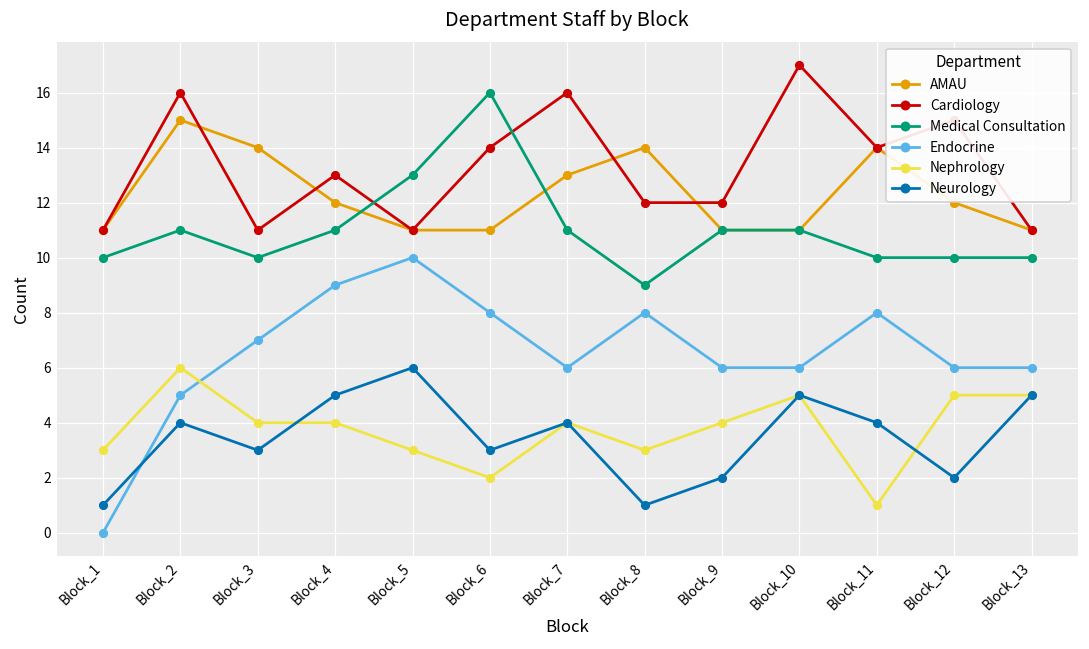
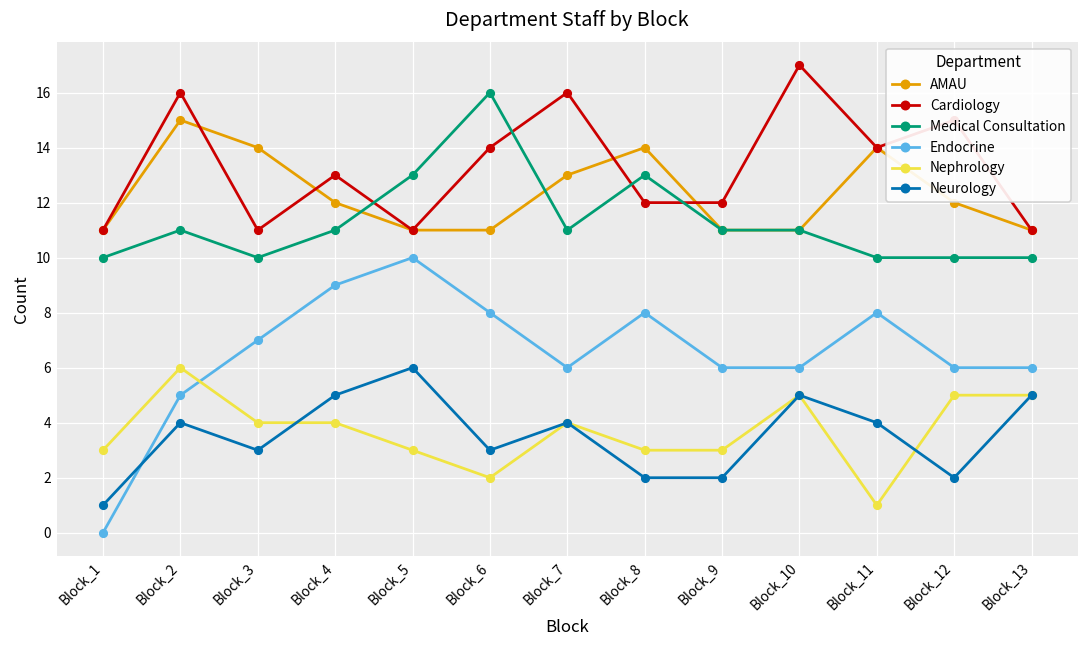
Medical Consultation, Block_8: 9 -> 13
Neurology, Block_8: 1 -> 2
Nephrology, Block_9: 4 -> 3
